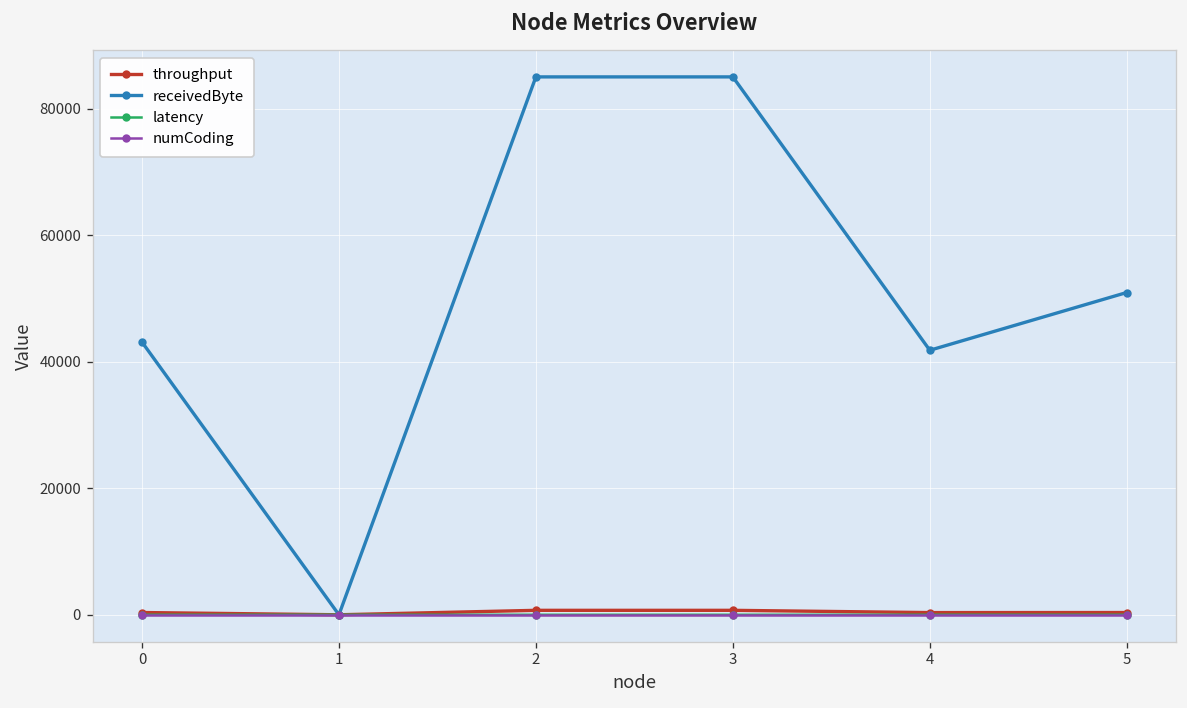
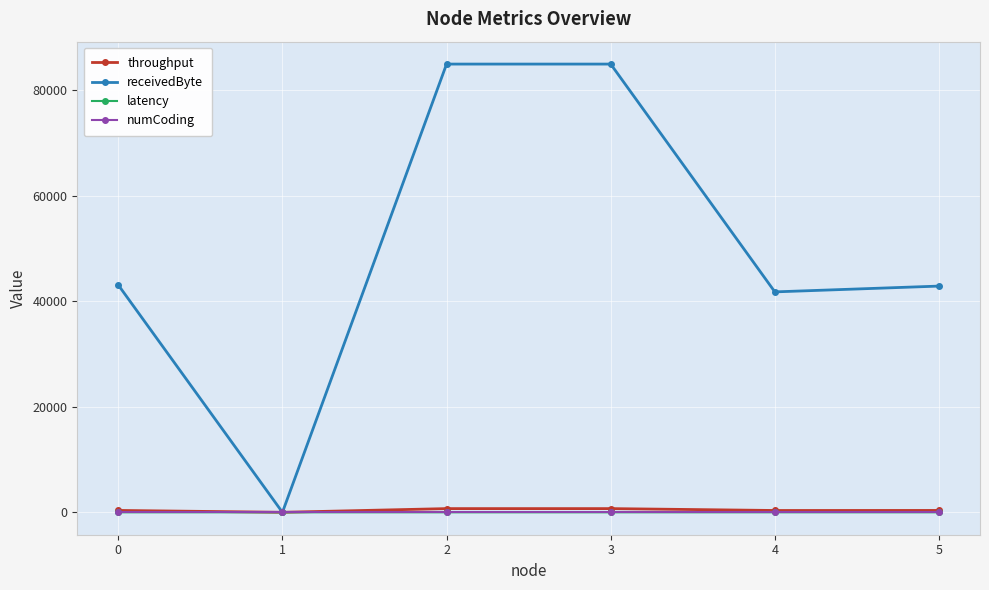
receivedByte, 5: 51000 -> 43000
